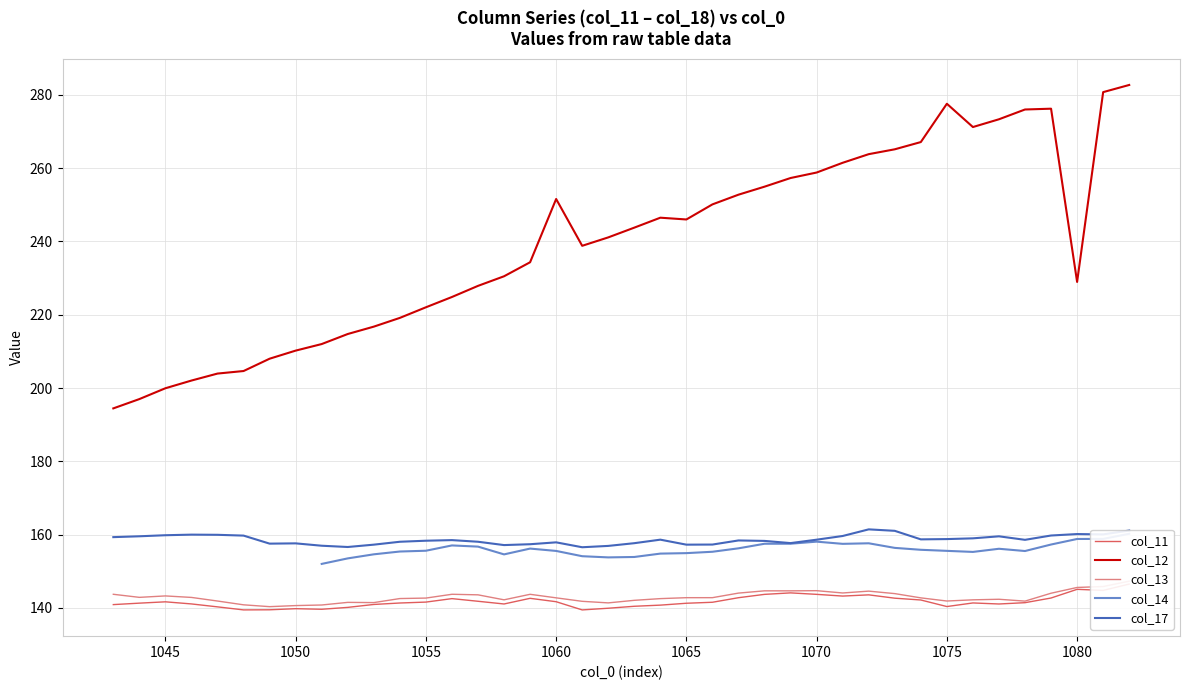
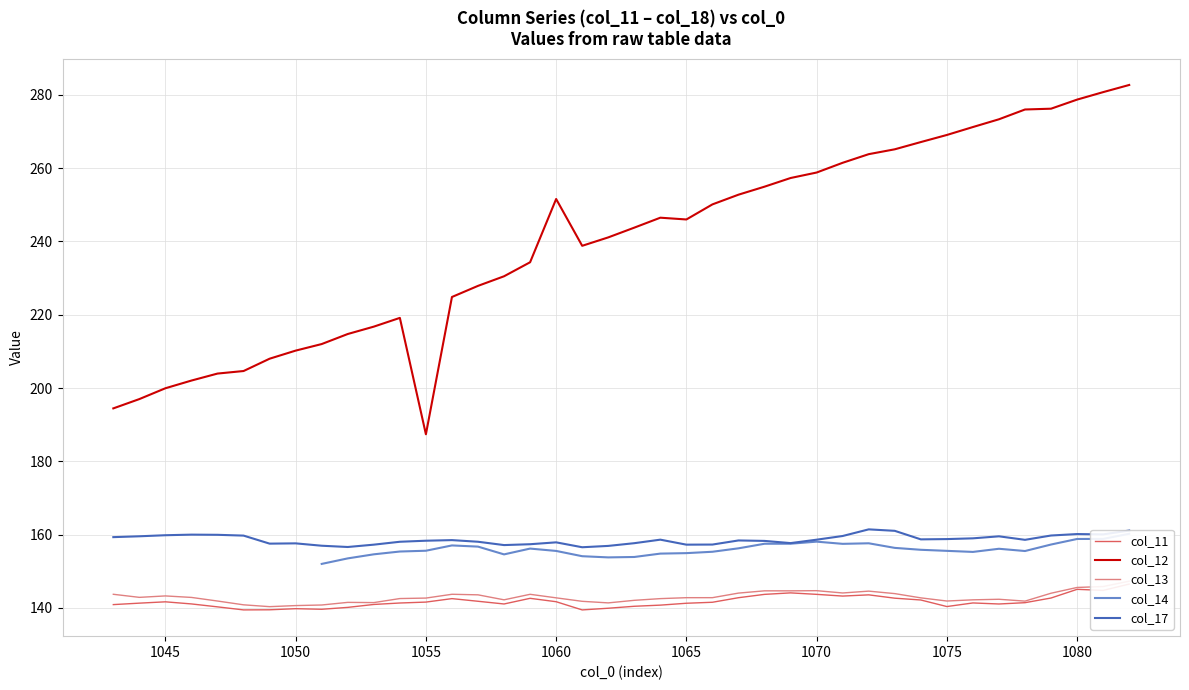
col_12, 1055: 222 -> 187
col_12, 1075: 278 -> 269
col_12, 1080: 229 -> 279
